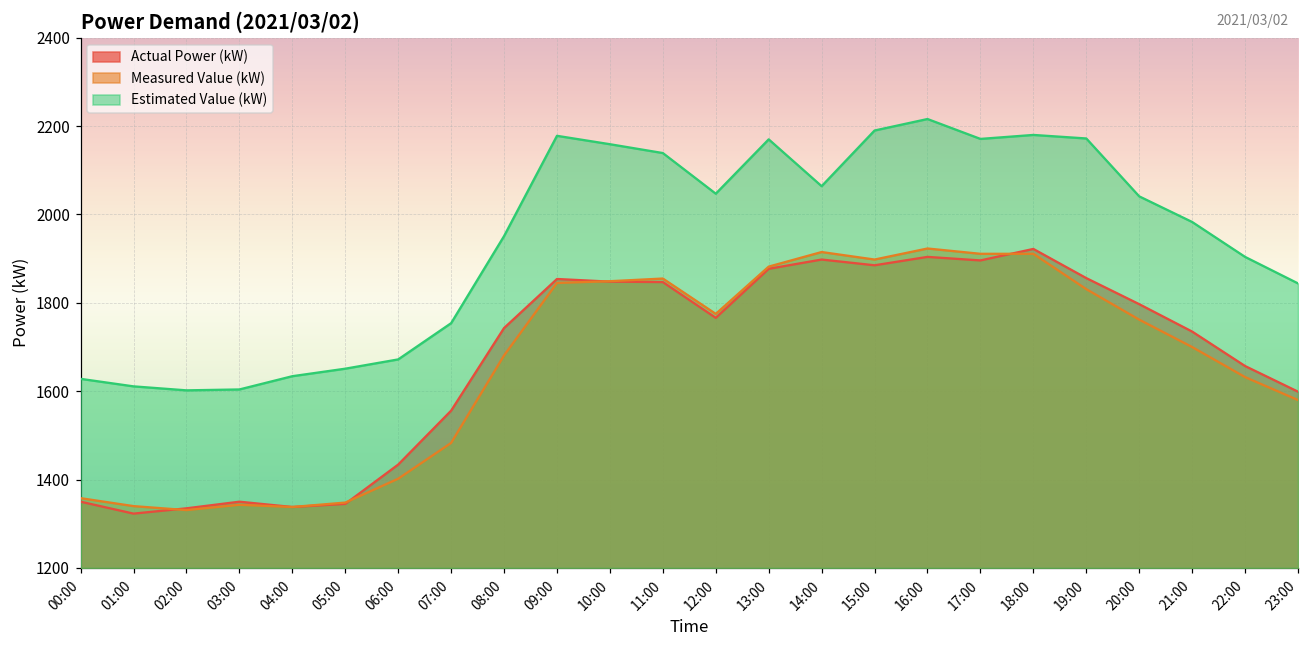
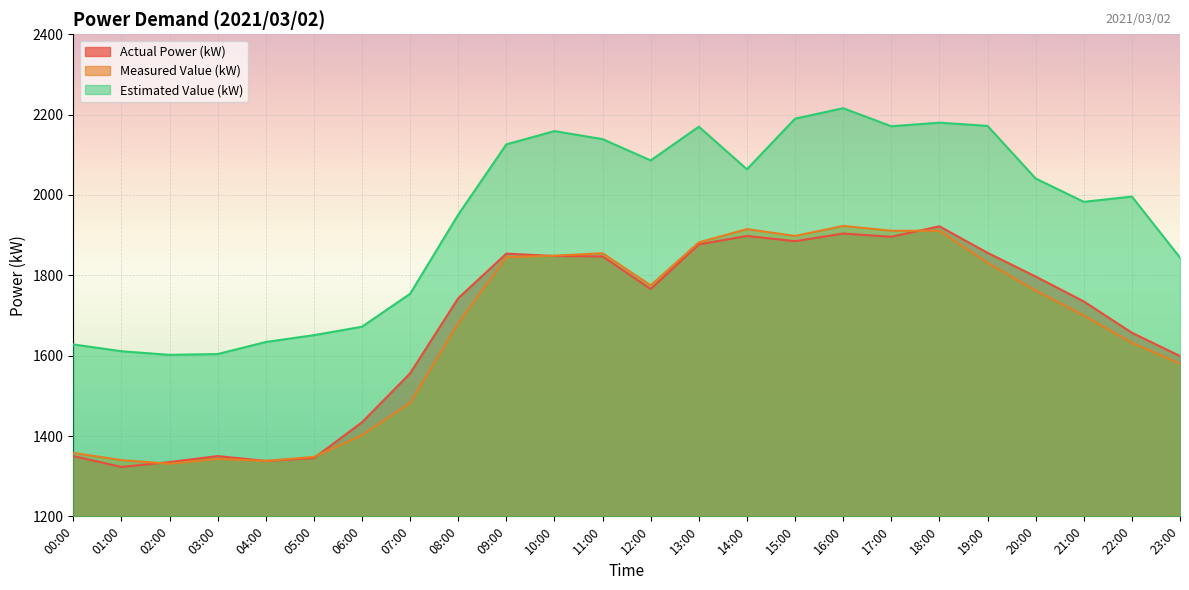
Estimated Value (kW), 09:00: 2180 -> 2130
Estimated Value (kW), 12:00: 2050 -> 2090
Estimated Value (kW), 22:00: 1900 -> 2000
